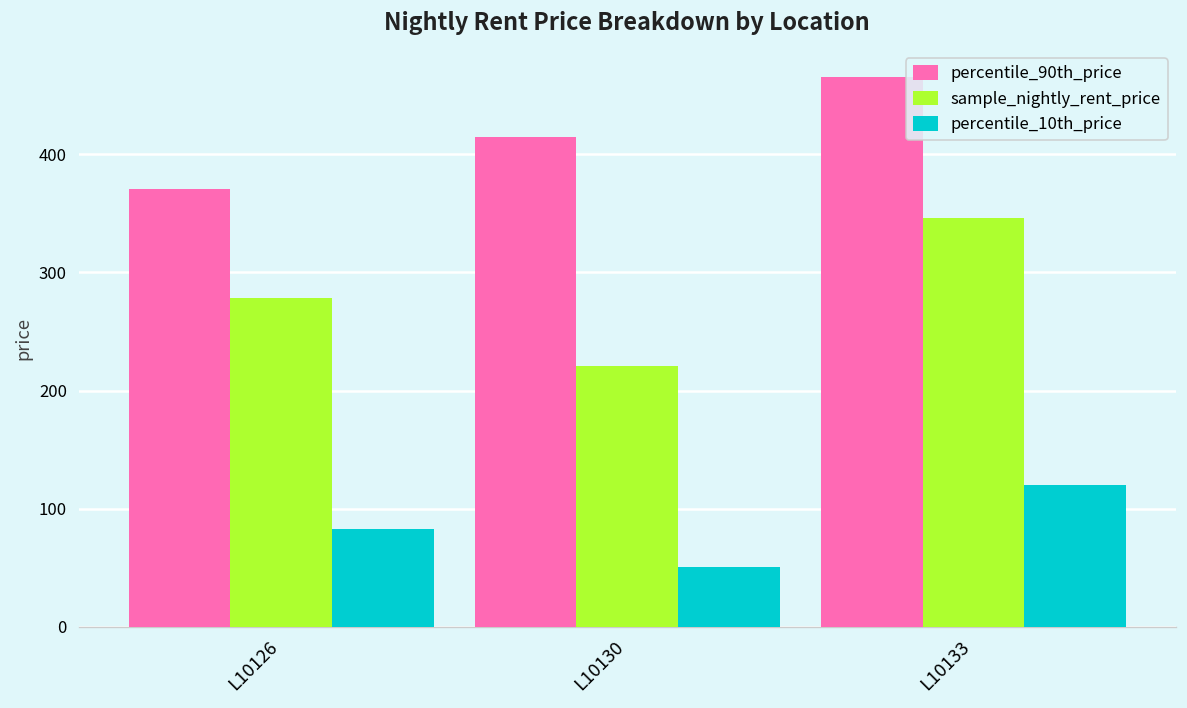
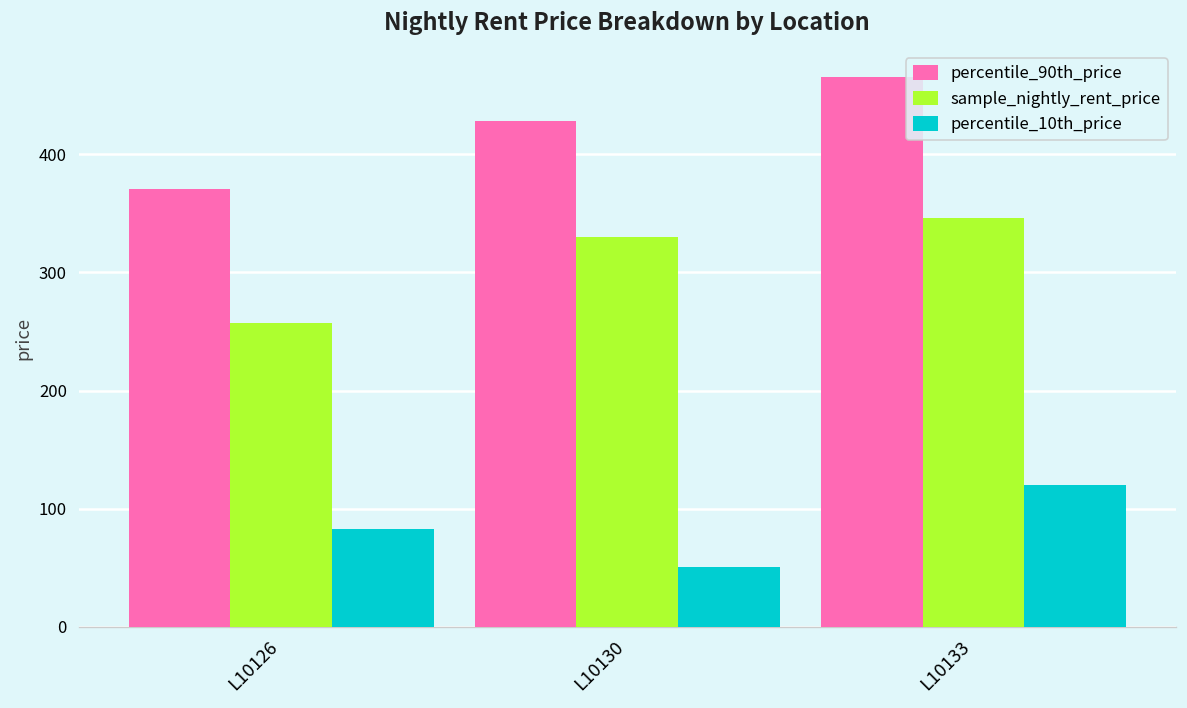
sample_nightly_rent_price, L10126: 280 -> 260
percentile_90th_price, L10130: 420 -> 430
sample_nightly_rent_price, L10130: 220 -> 330
